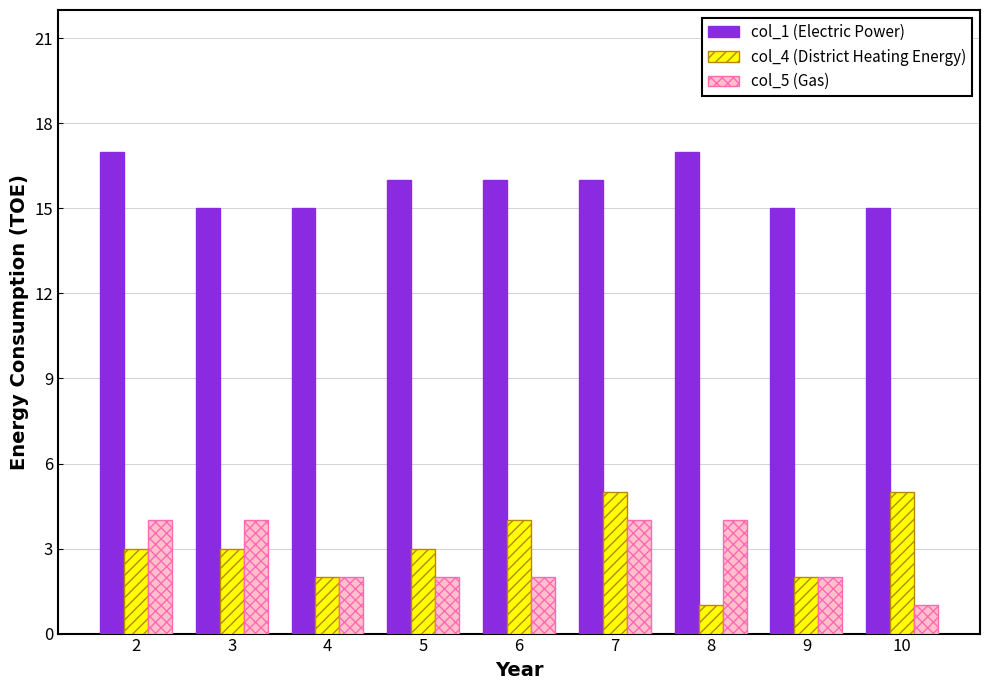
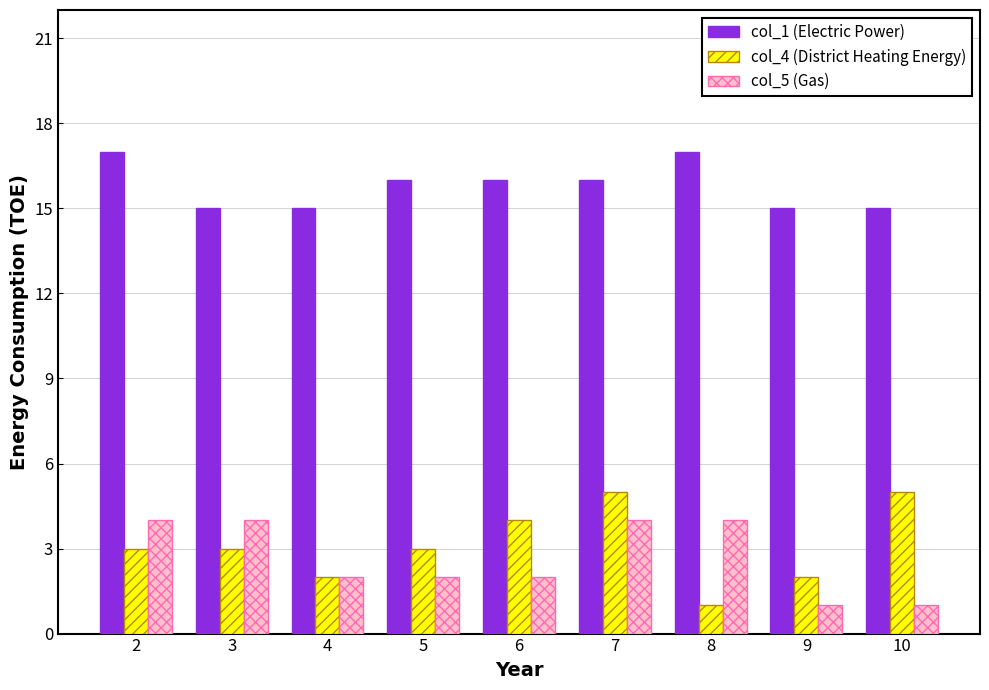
col_5 (Gas), 9: 2 -> 1
